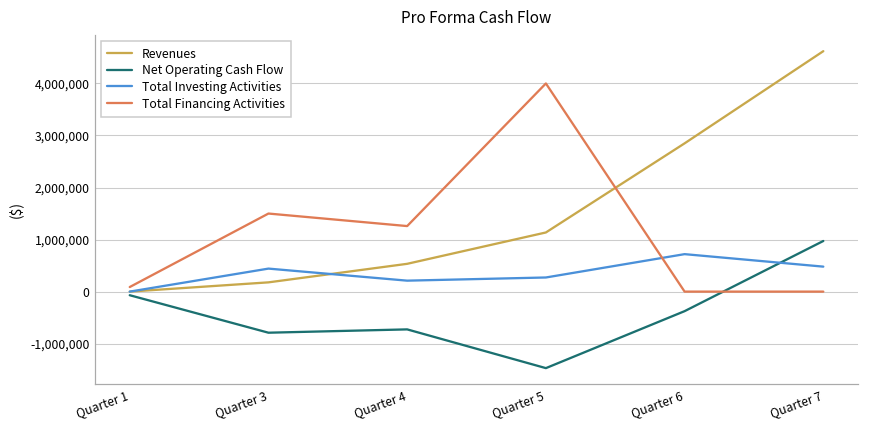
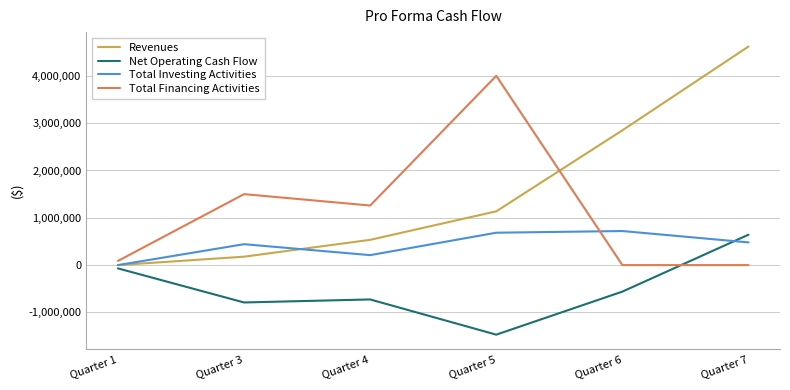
Total Investing Activities, Quarter 5: 300,000 -> 700,000
Net Operating Cash Flow, Quarter 6: -400,000 -> -600,000
Net Operating Cash Flow, Quarter 7: 1,000,000 -> 600,000
